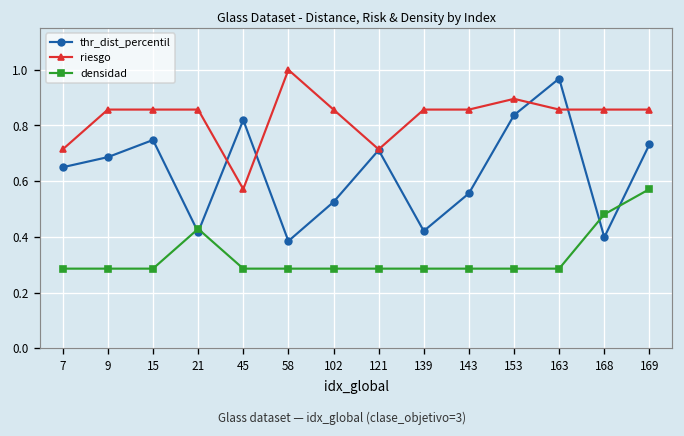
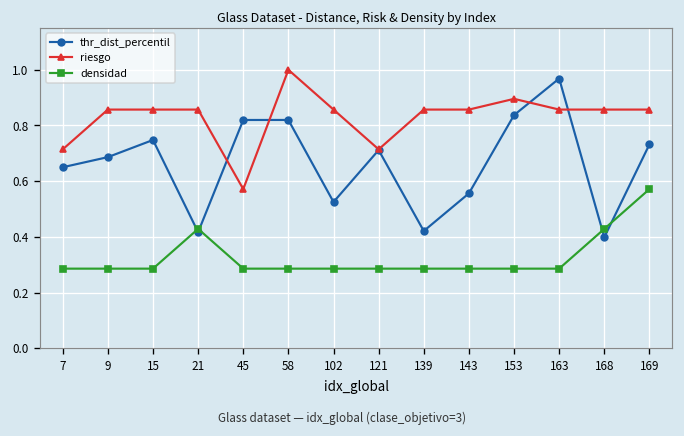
thr_dist_percentil, 58: 0.38 -> 0.82
densidad, 168: 0.48 -> 0.43
